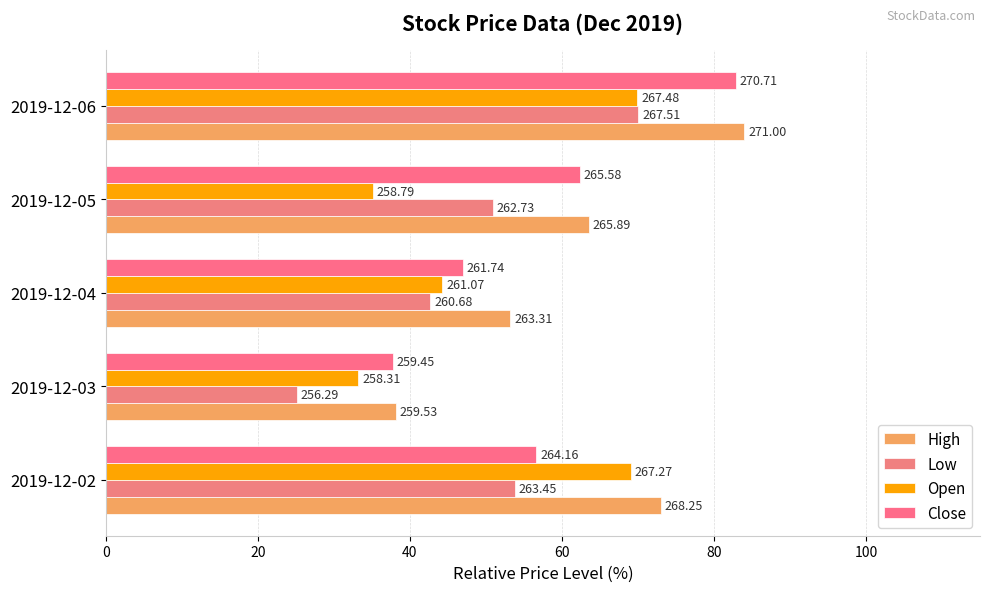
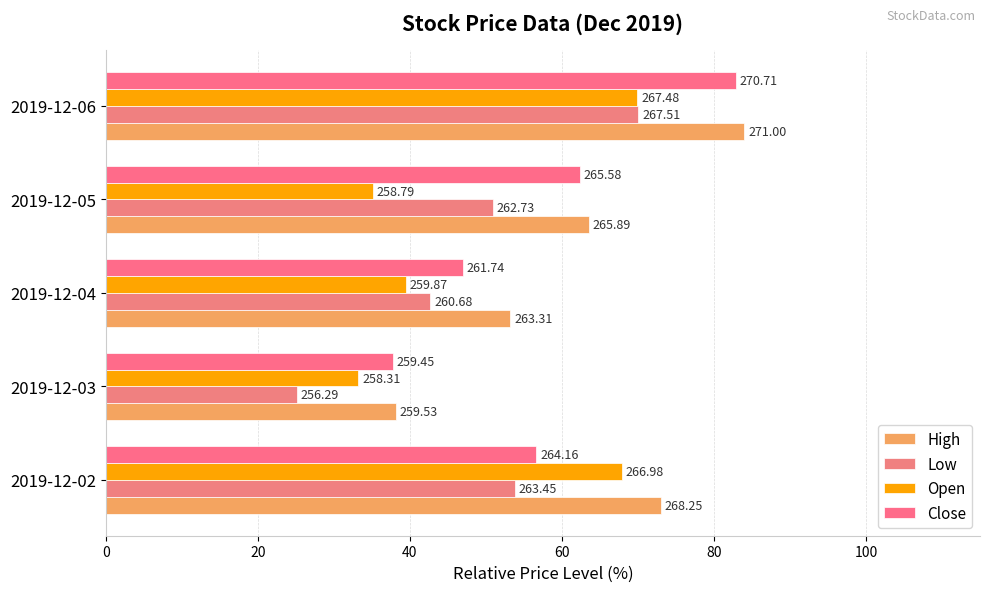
Open, 2019-12-04: 261.07 -> 259.87
Open, 2019-12-02: 267.27 -> 266.98
